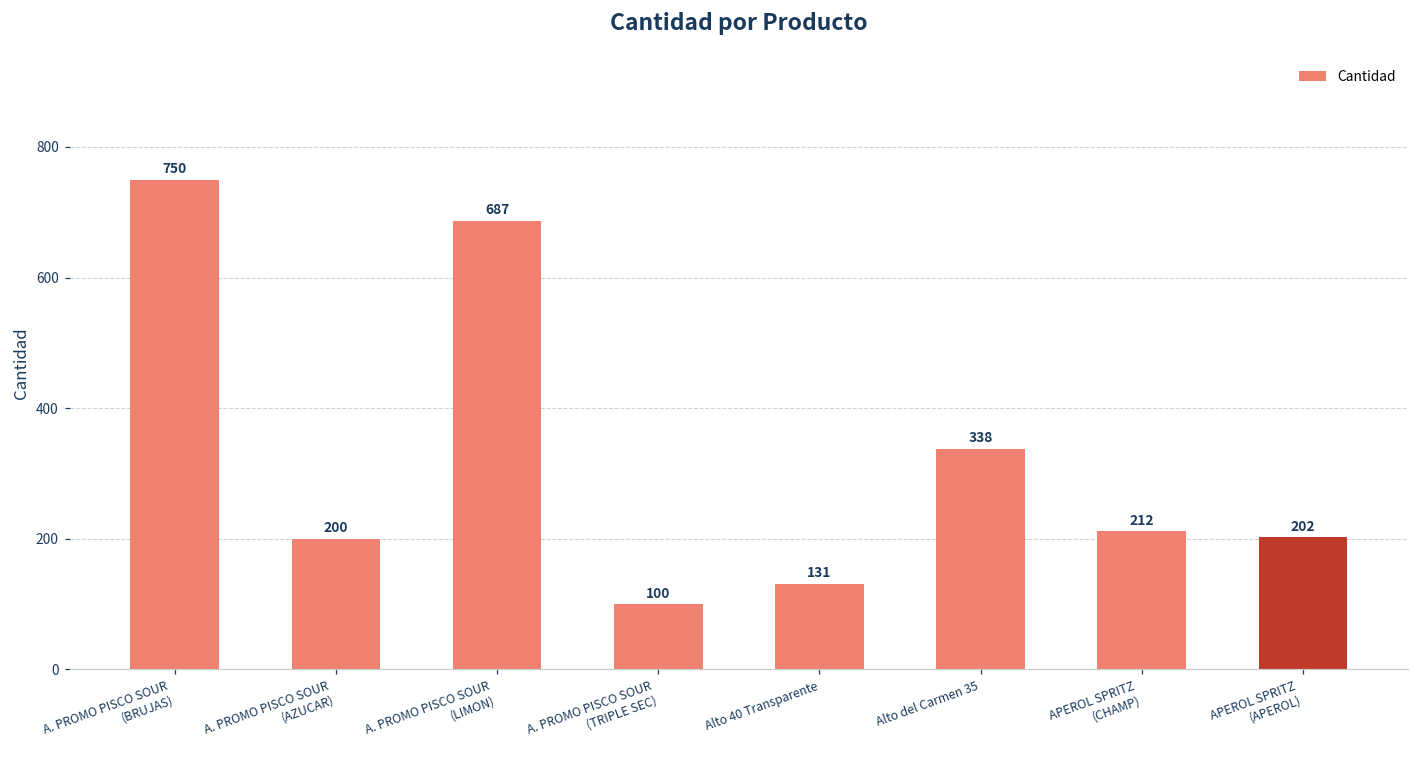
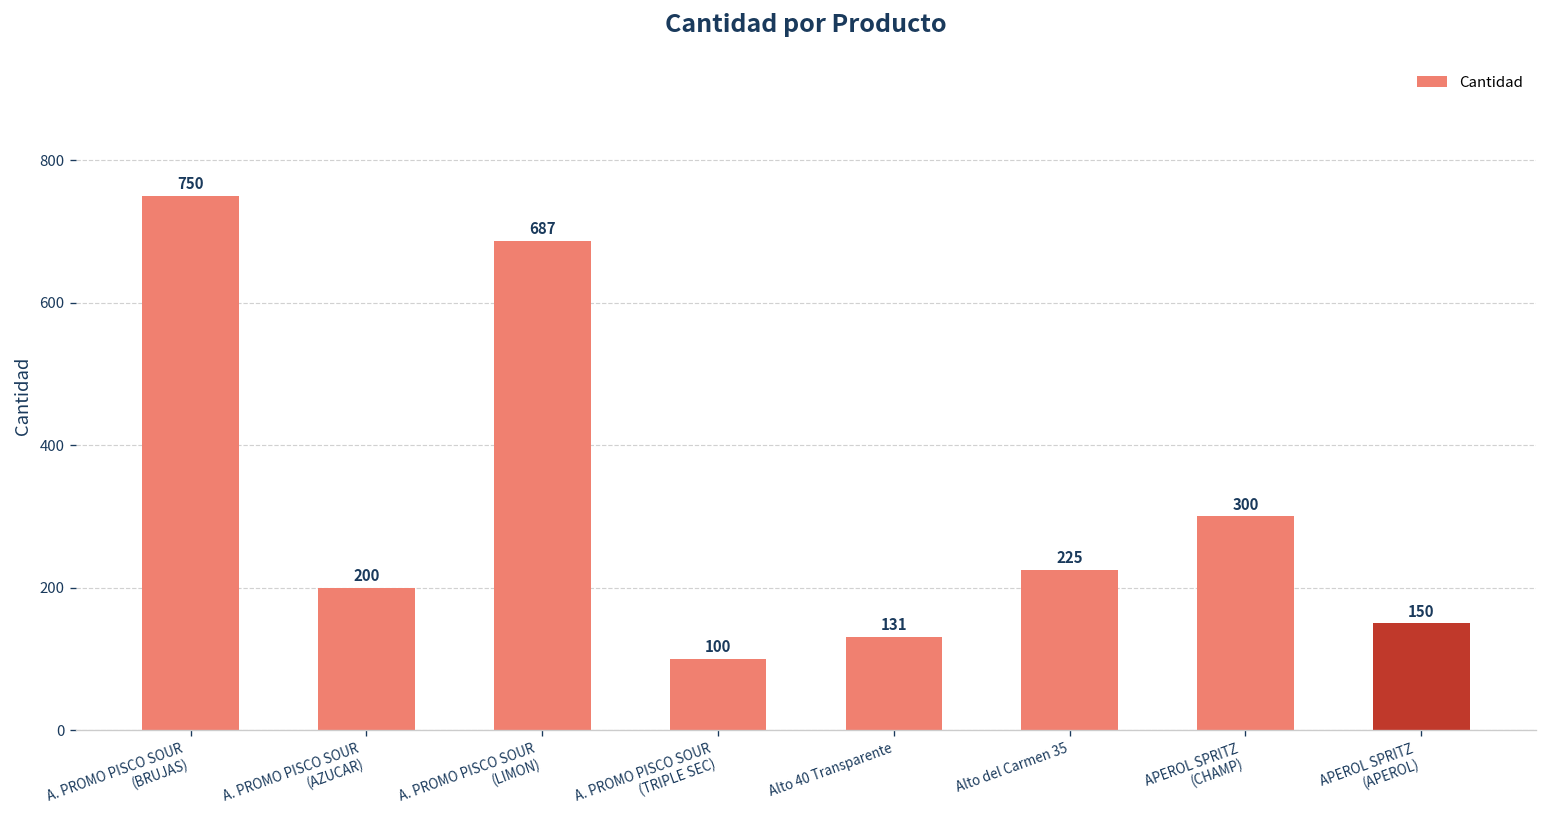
Alto del Carmen 35: 338 -> 225
APEROL SPRITZ (CHAMP): 212 -> 300
APEROL SPRITZ (APEROL): 202 -> 150
